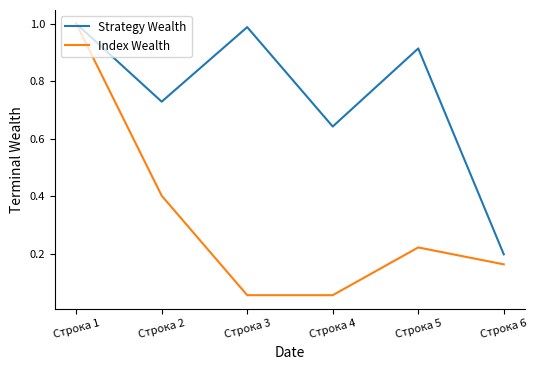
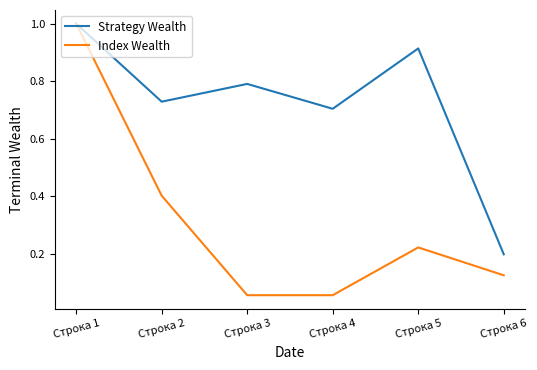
Strategy Wealth, Строка 3: 0.99 -> 0.79
Strategy Wealth, Строка 4: 0.64 -> 0.70
Index Wealth, Строка 6: 0.16 -> 0.12
